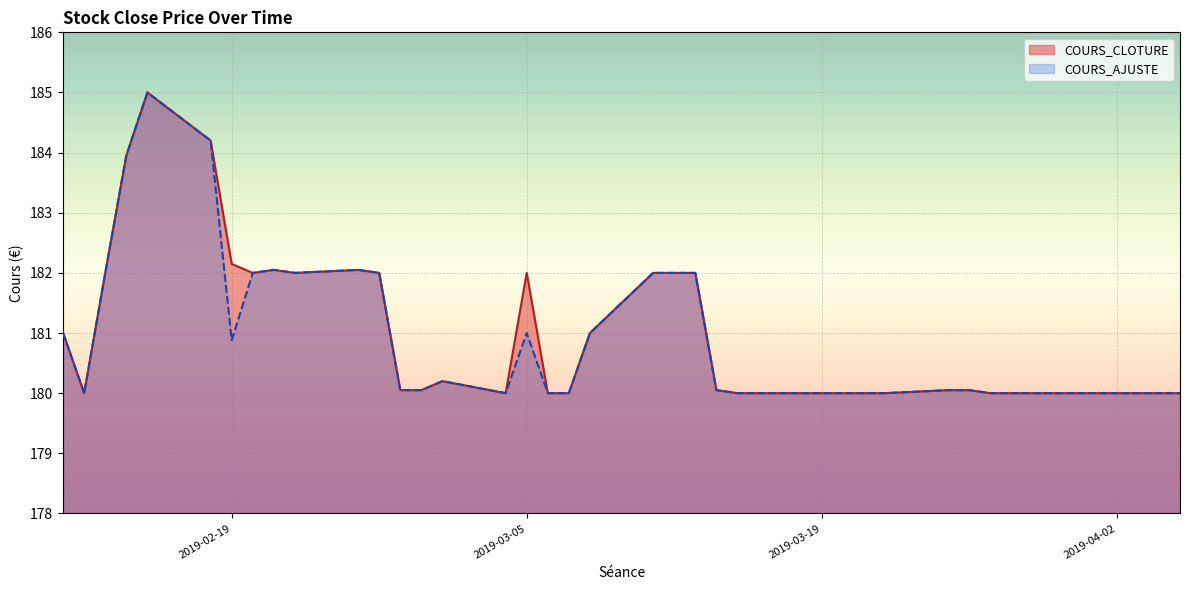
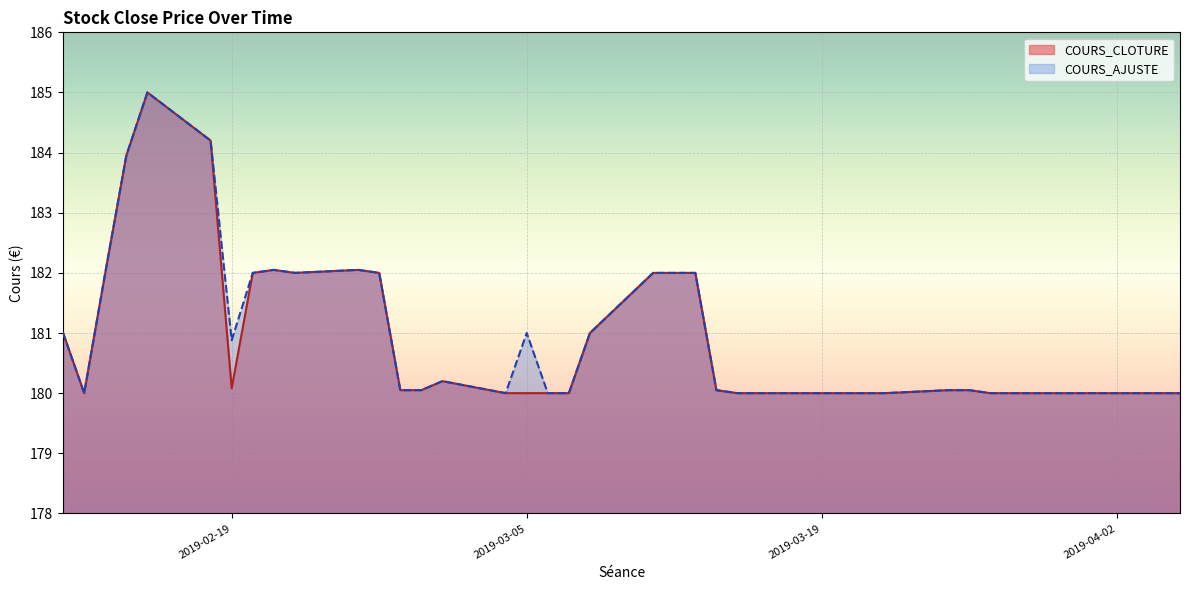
COURS_CLOTURE, 2019-02-19: 182.2 -> 180.1
COURS_CLOTURE, 2019-03-05: 182 -> 180
